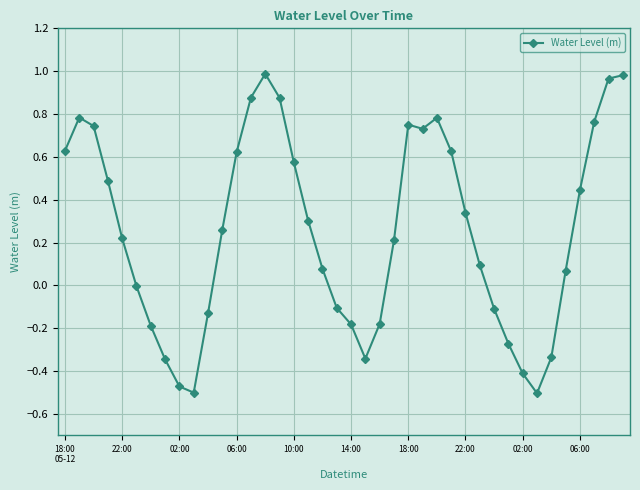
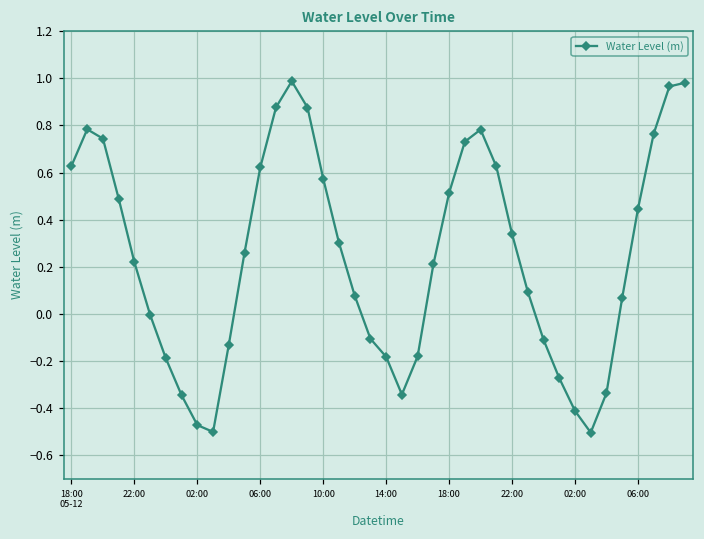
18:00: 0.75 -> 0.51
